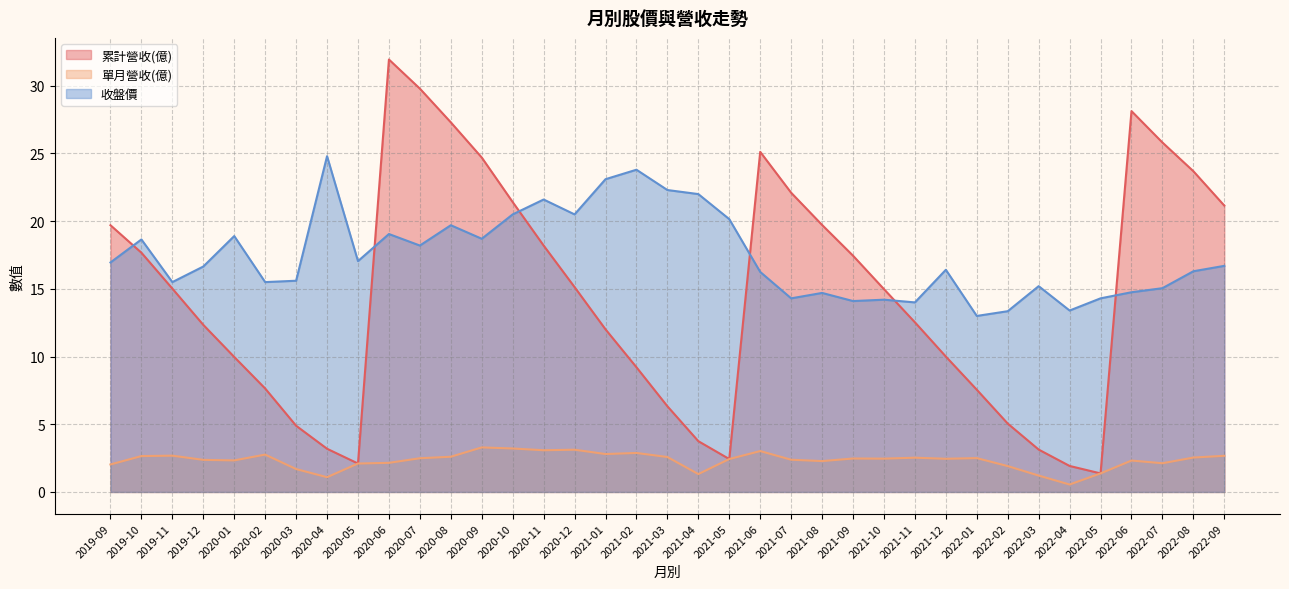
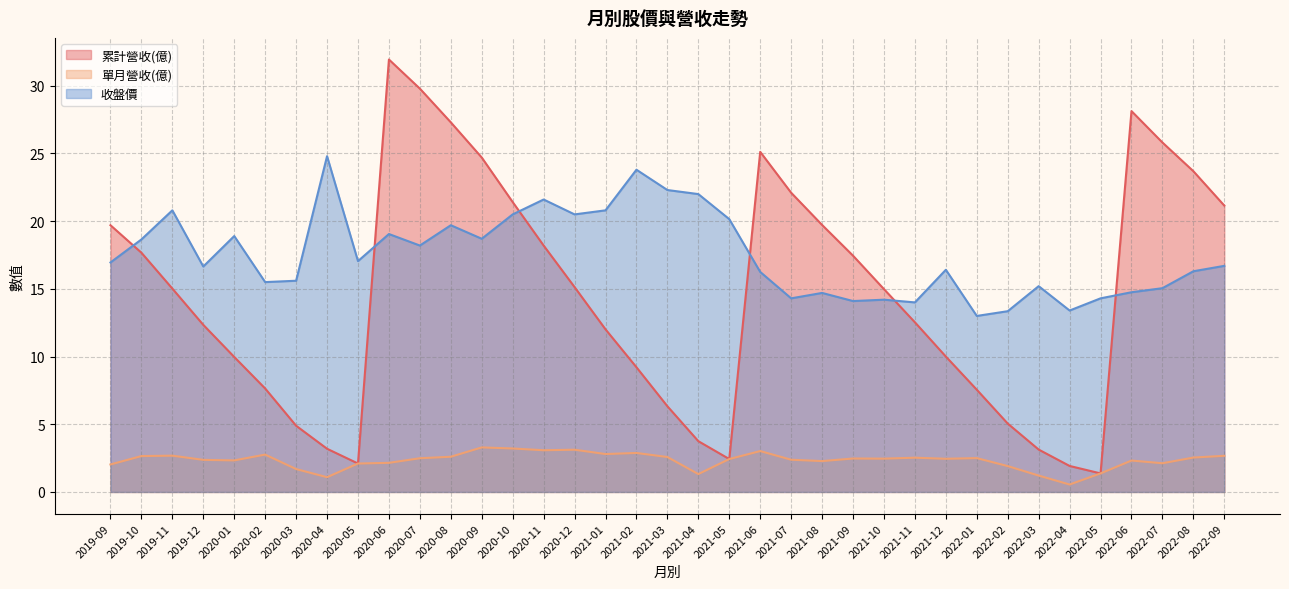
收盤價, 2019-11: 15.5 -> 20.8
收盤價, 2021-01: 23.1 -> 20.8
